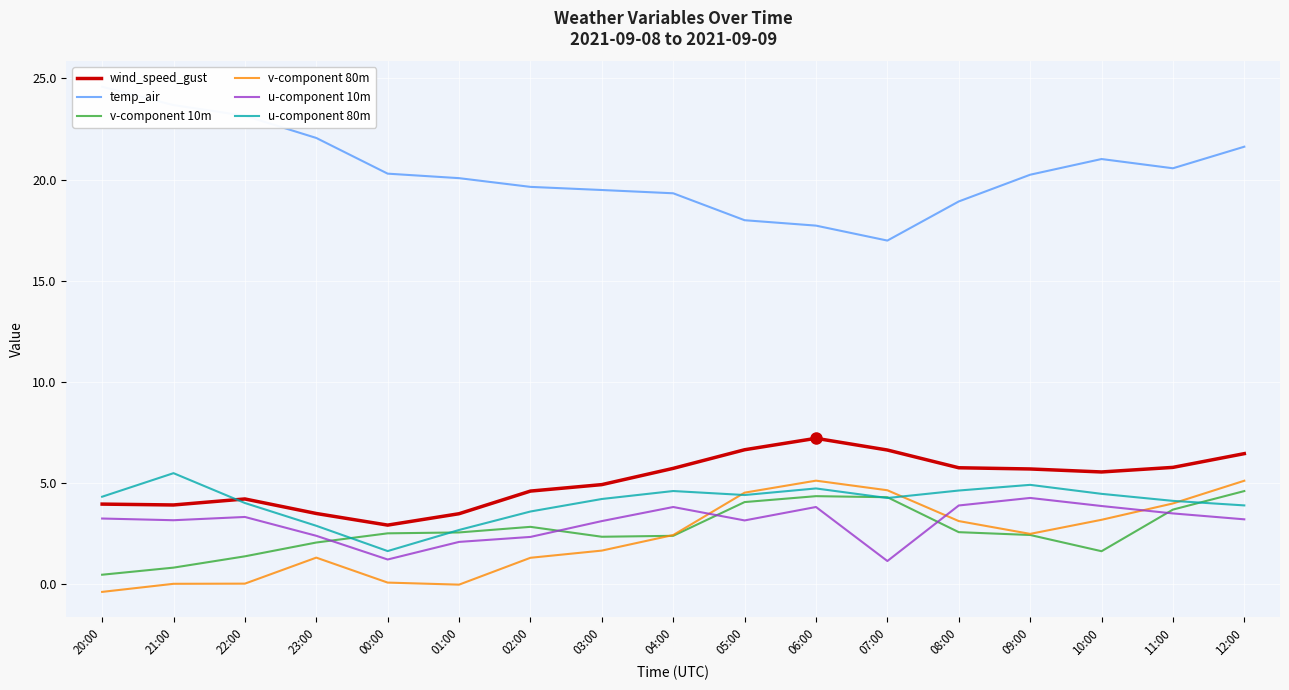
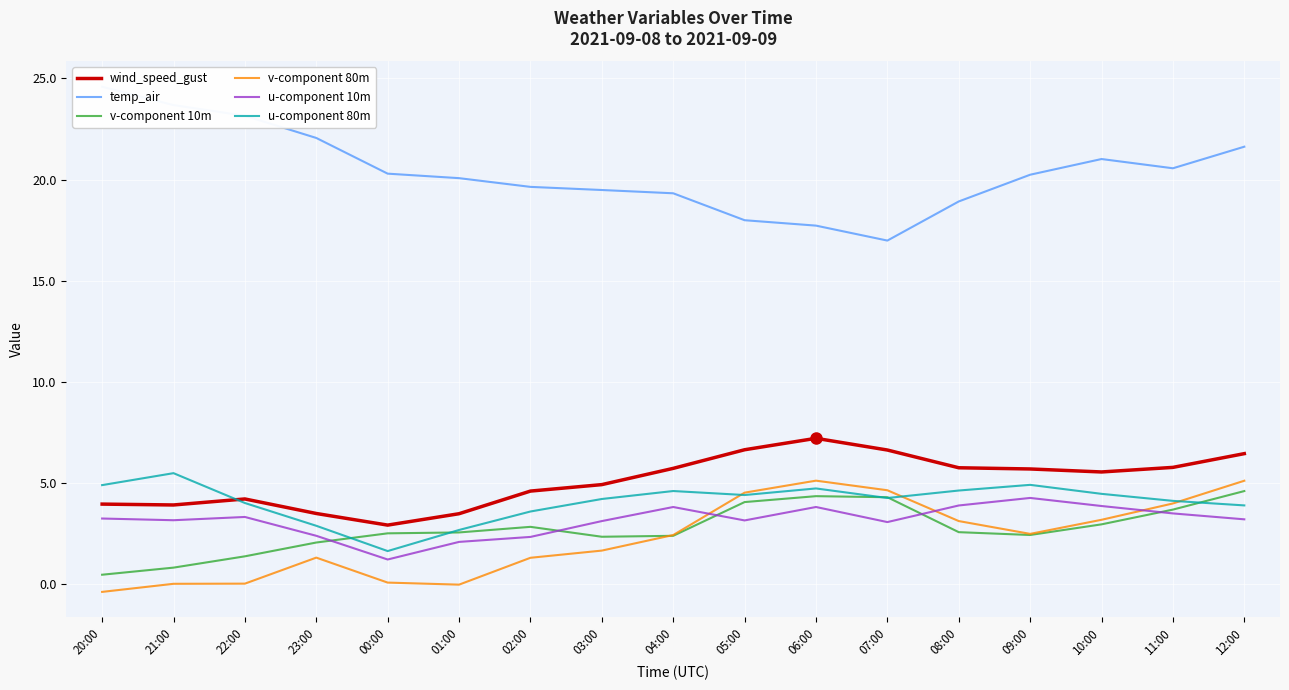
u-component 80m, 20:00: 4.3 -> 4.9
u-component 10m, 07:00: 1.2 -> 3.1
v-component 10m, 10:00: 1.6 -> 3.0
